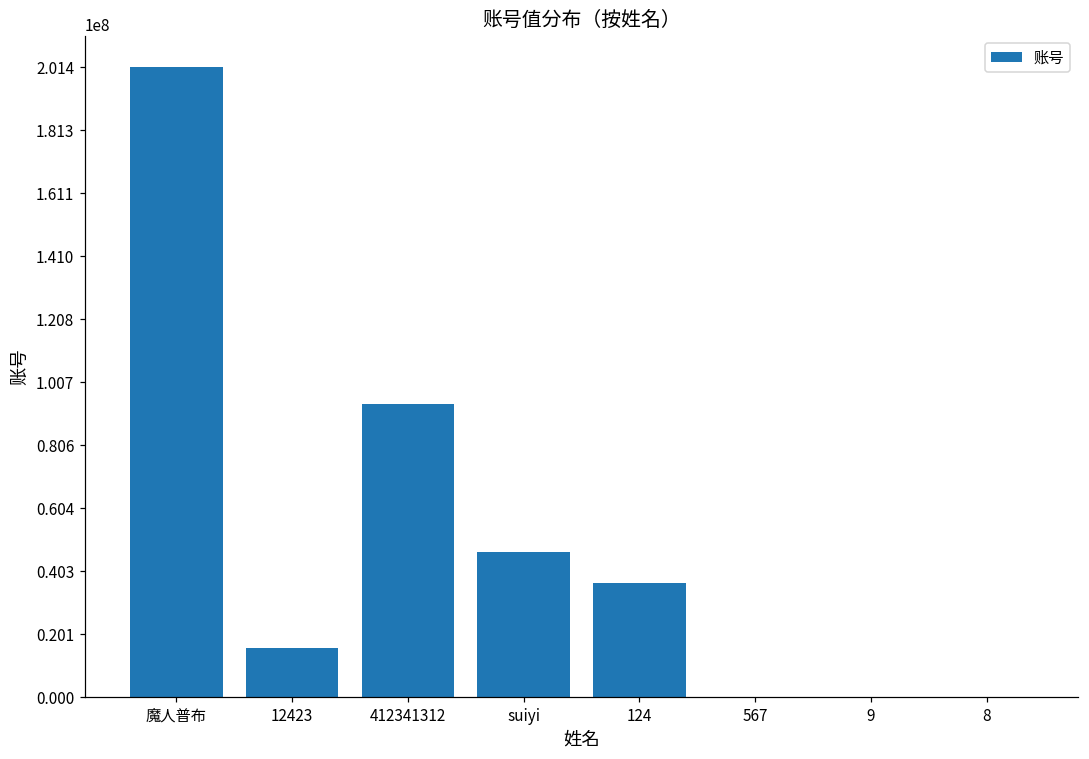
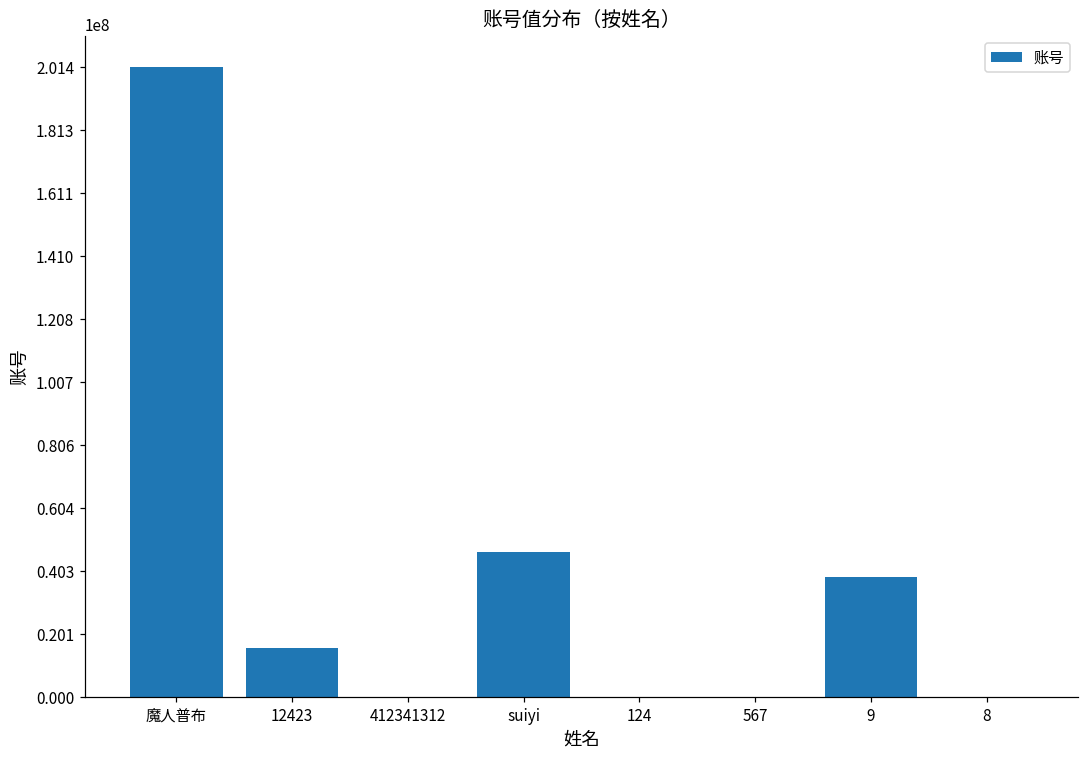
412341312: 94000000 -> 0
124: 37000000 -> 0
9: 0 -> 38000000
